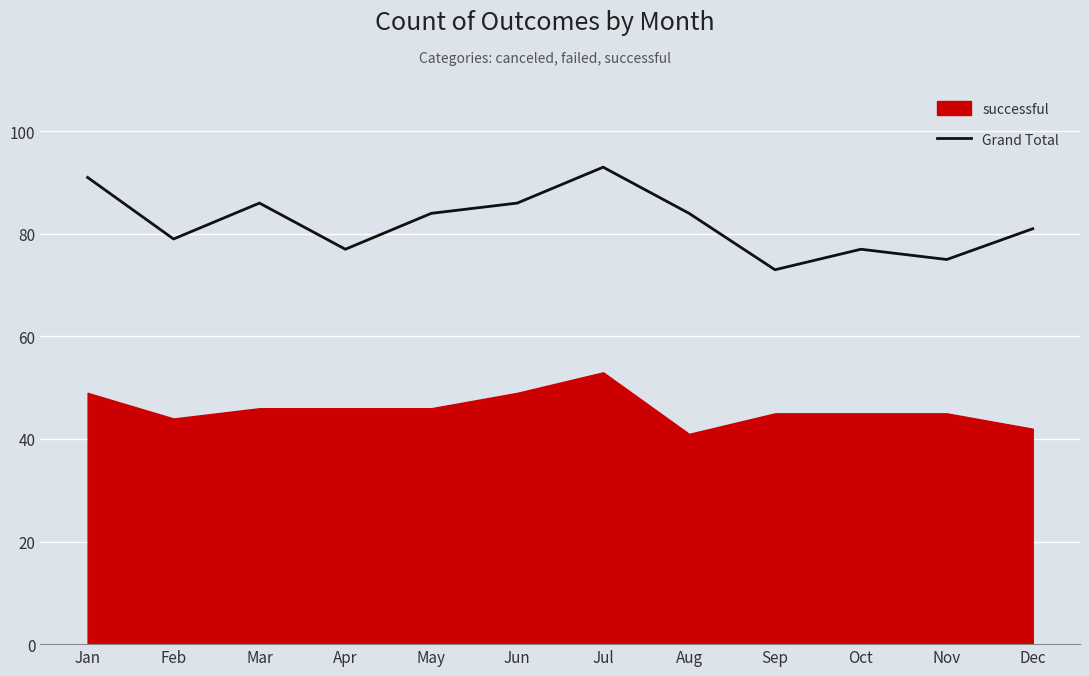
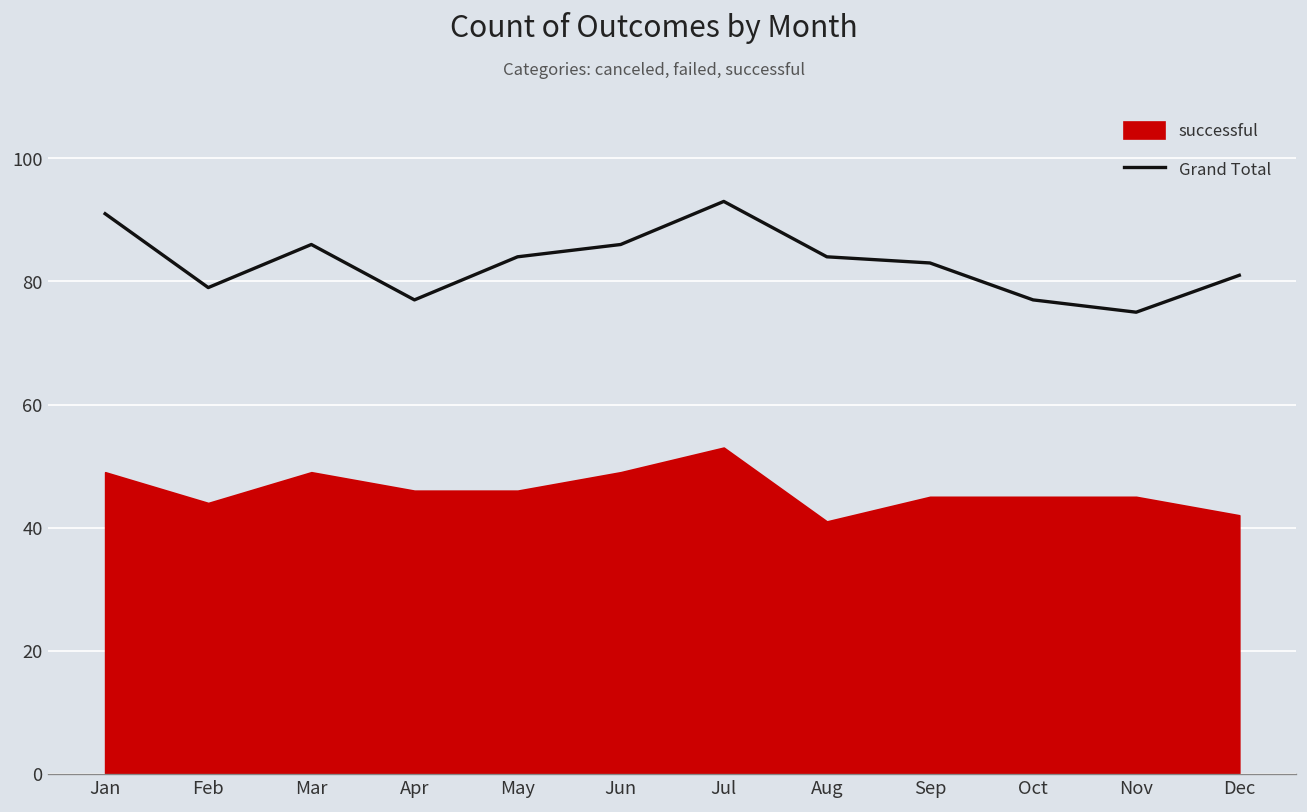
successful, Mar: 46 -> 49
Grand Total, Sep: 73 -> 83
